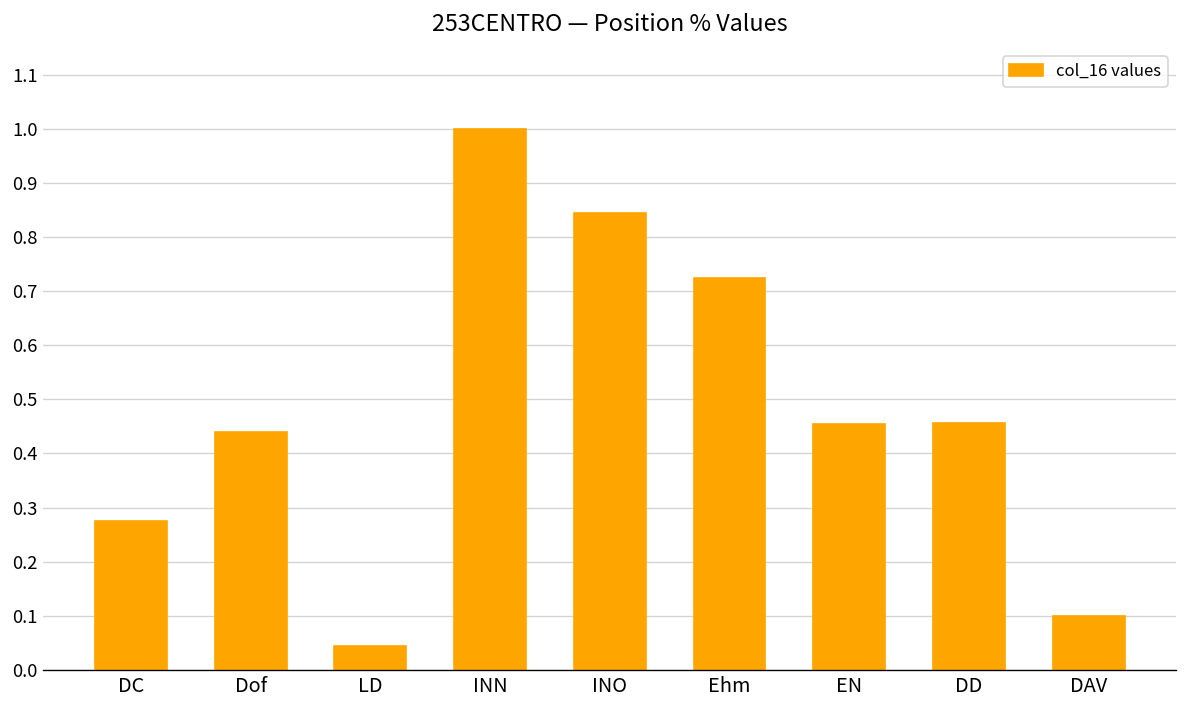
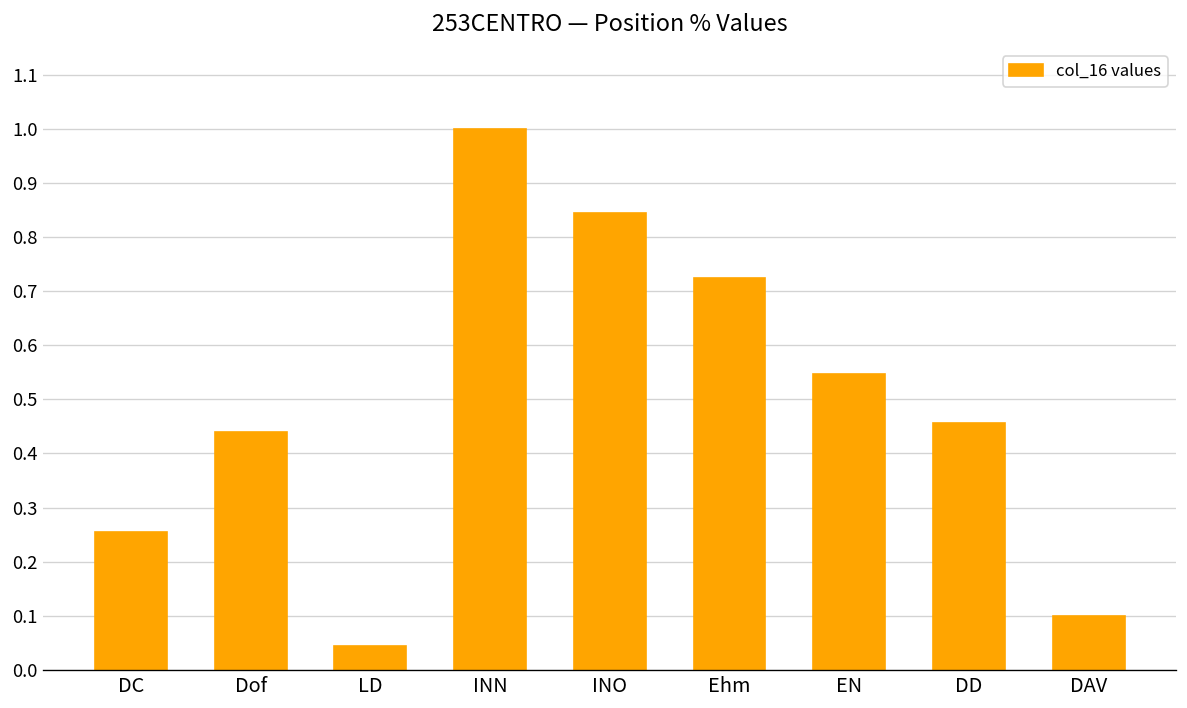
DC: 0.28 -> 0.26
EN: 0.46 -> 0.55
